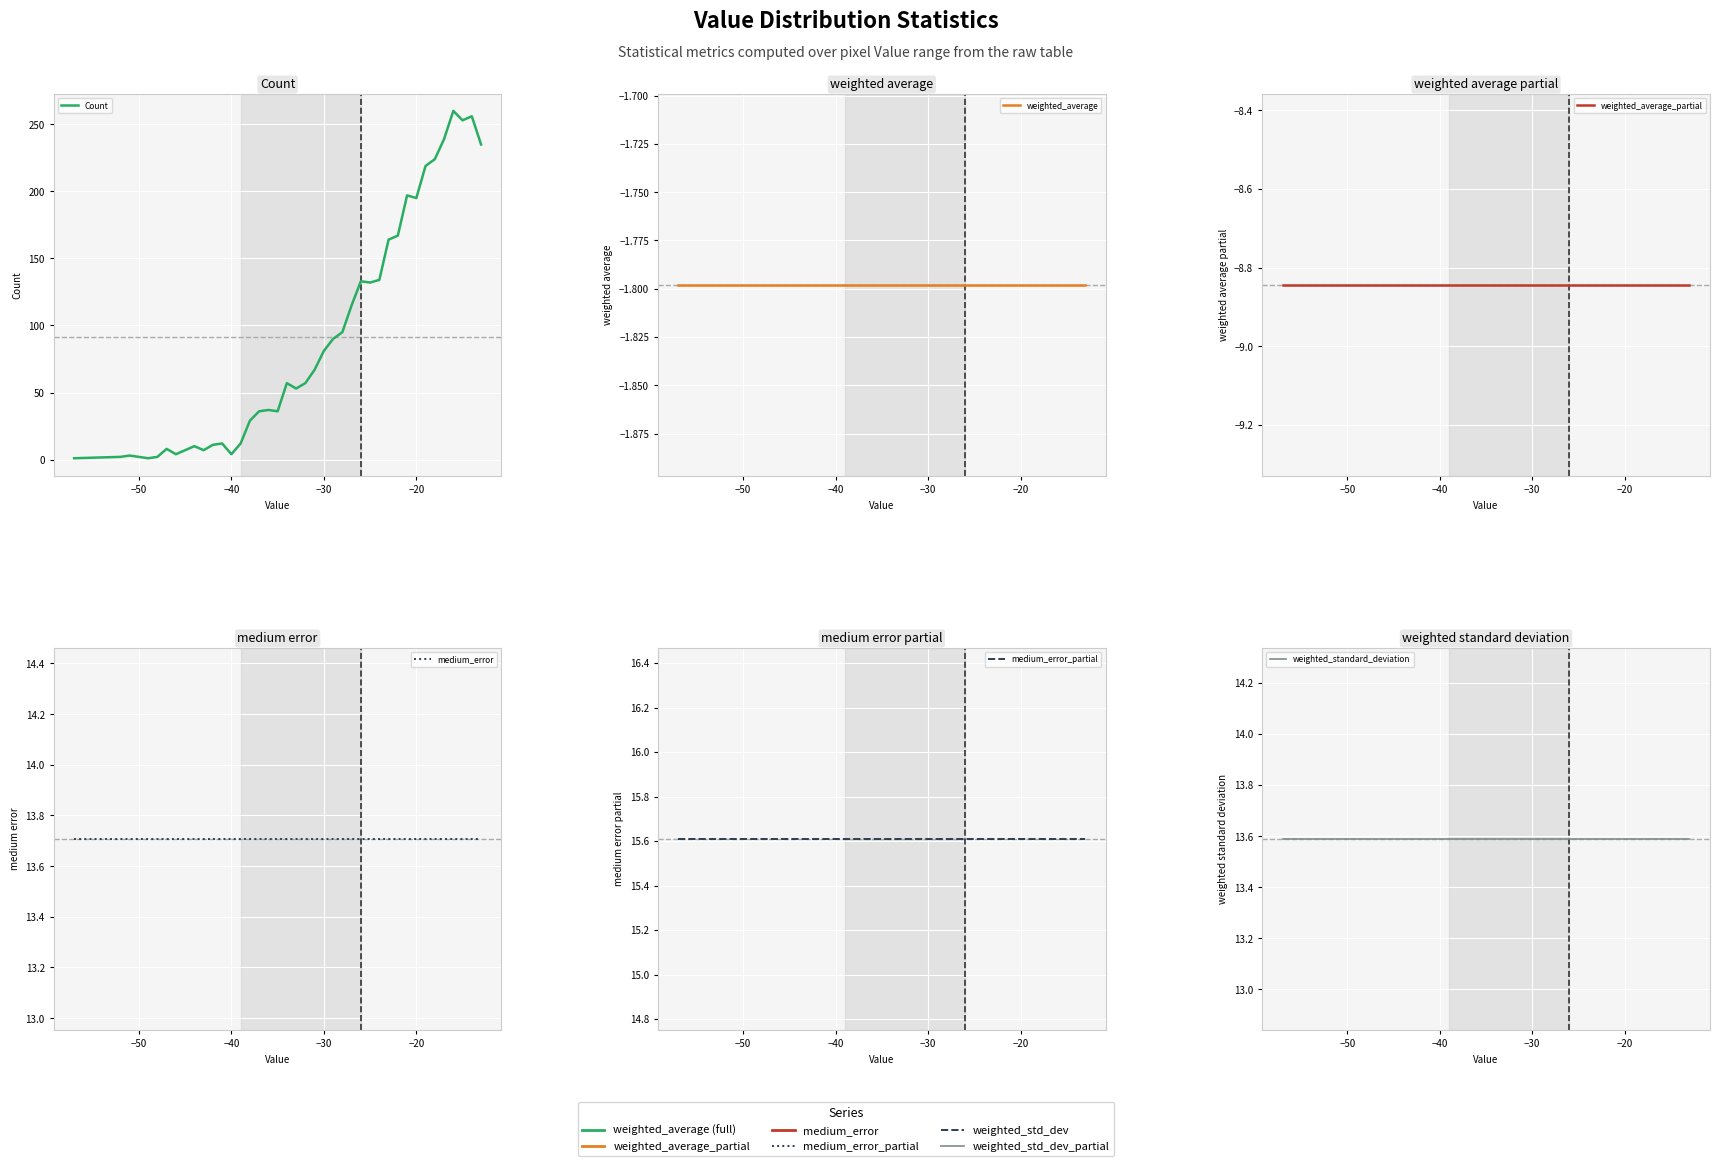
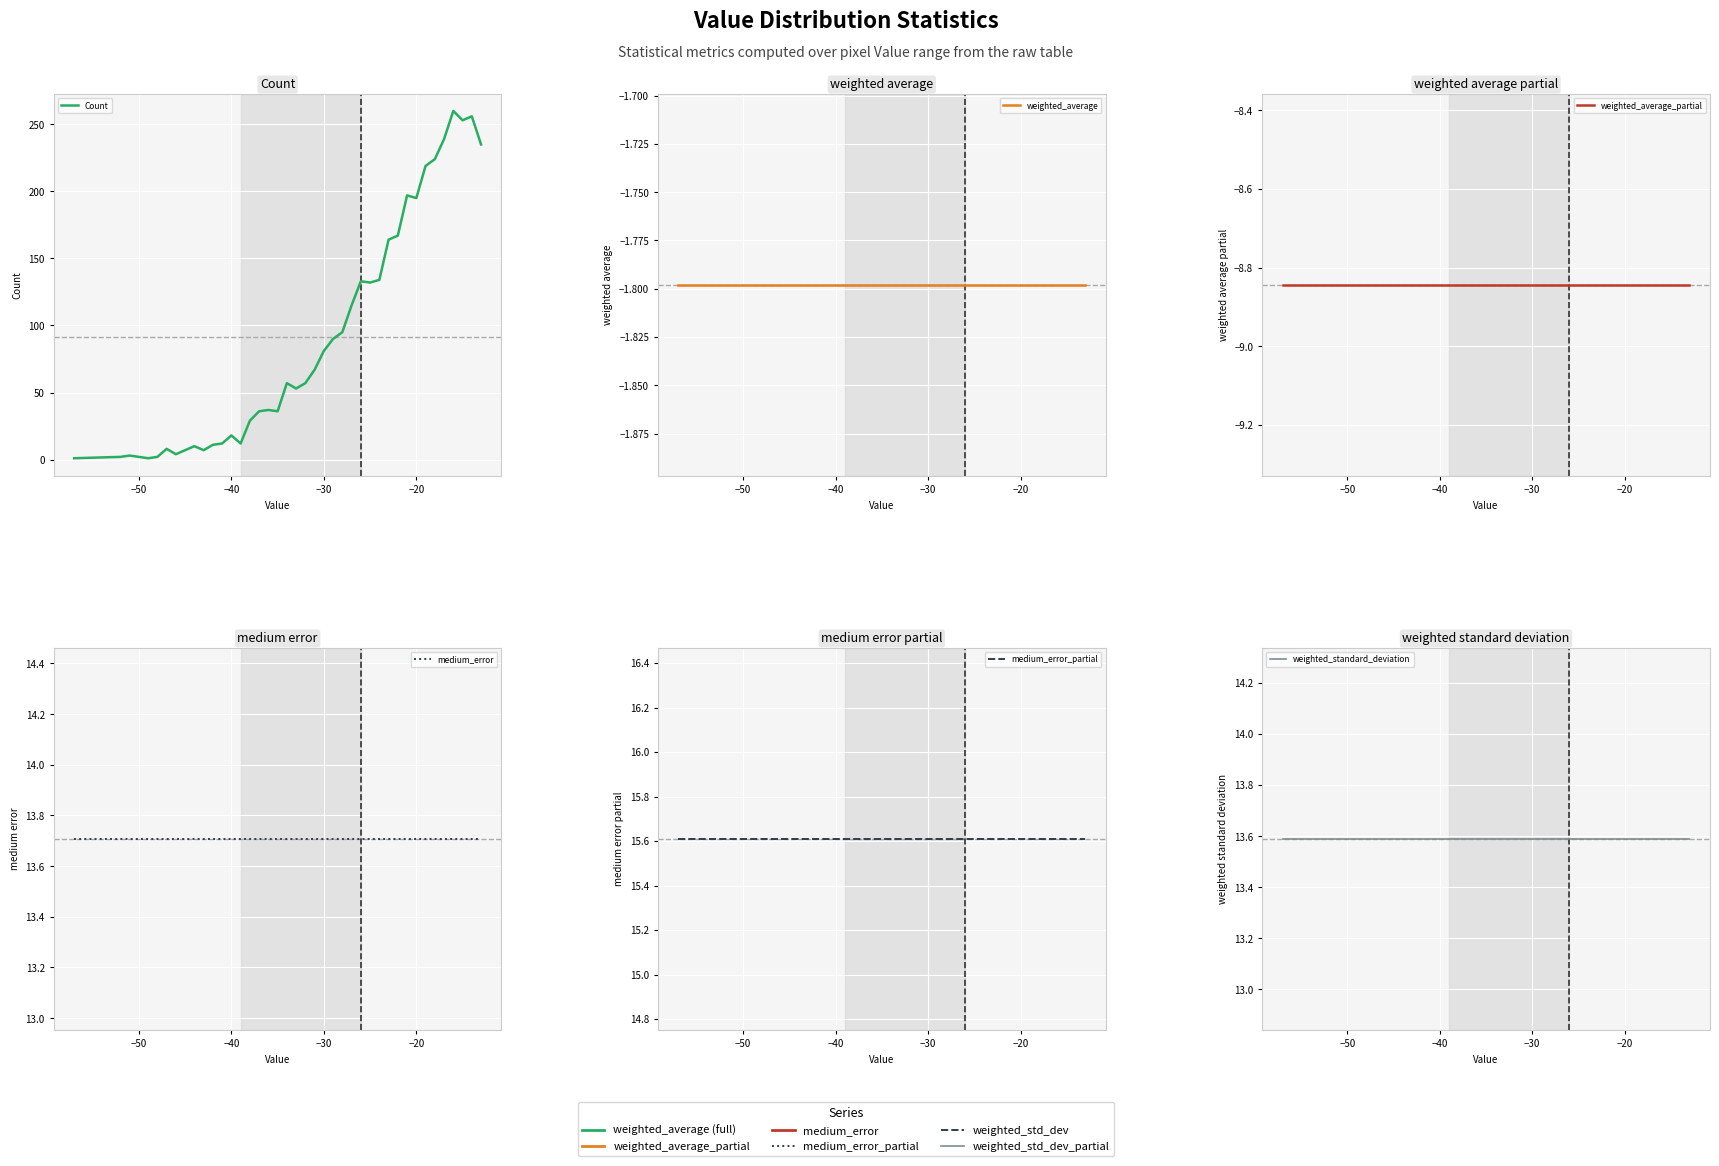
Count, −40: 4 -> 18
